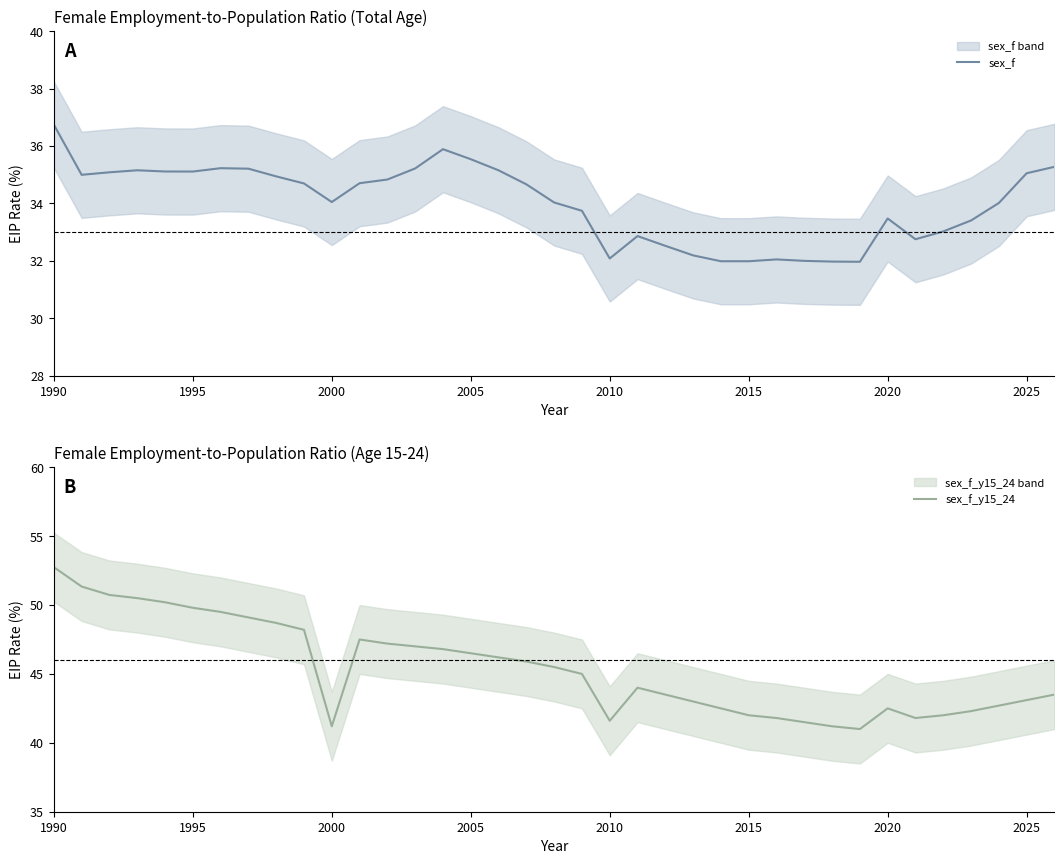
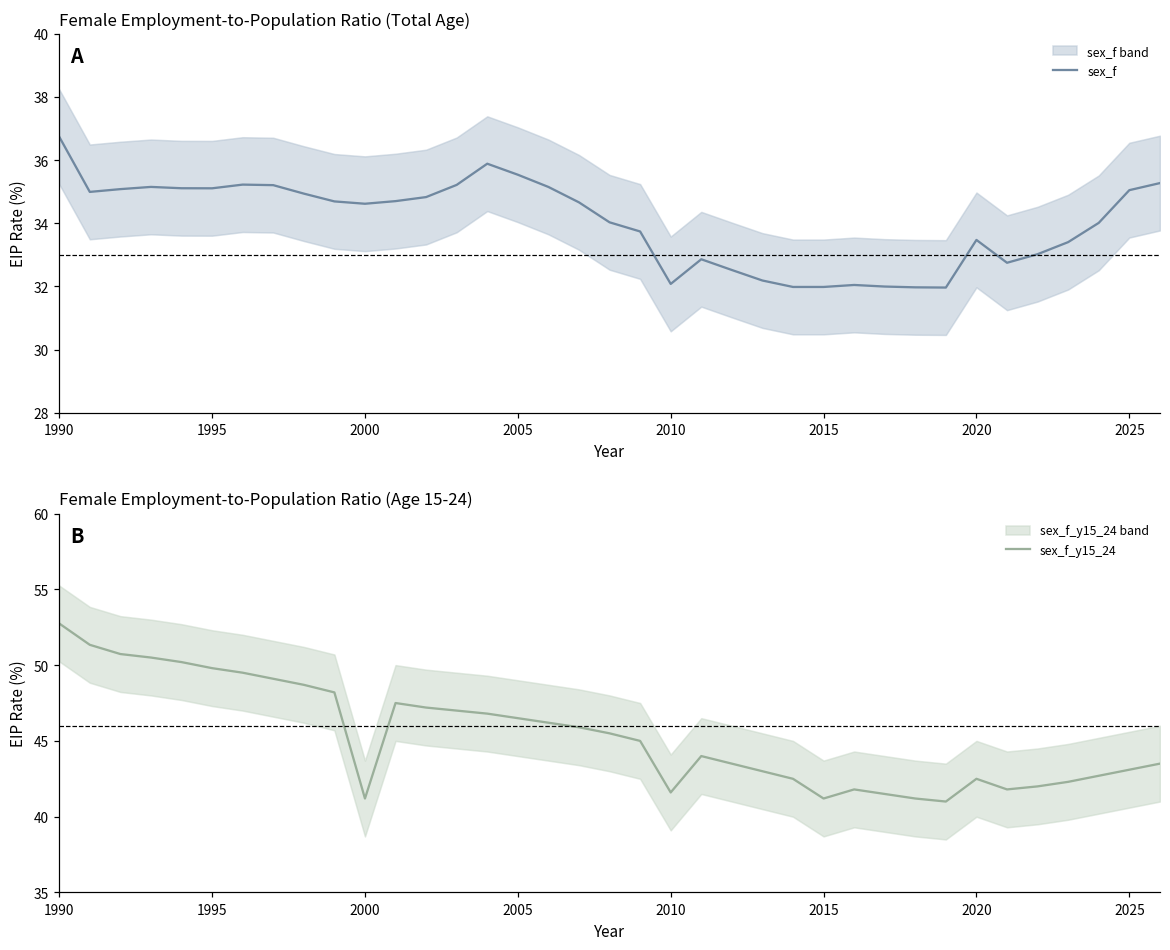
Female Employment-to-Population Ratio (Total Age), sex_f, 2000: 34.0 -> 34.6
Female Employment-to-Population Ratio (Age 15-24), sex_f_y15_24, 2015: 42.0 -> 41.2
